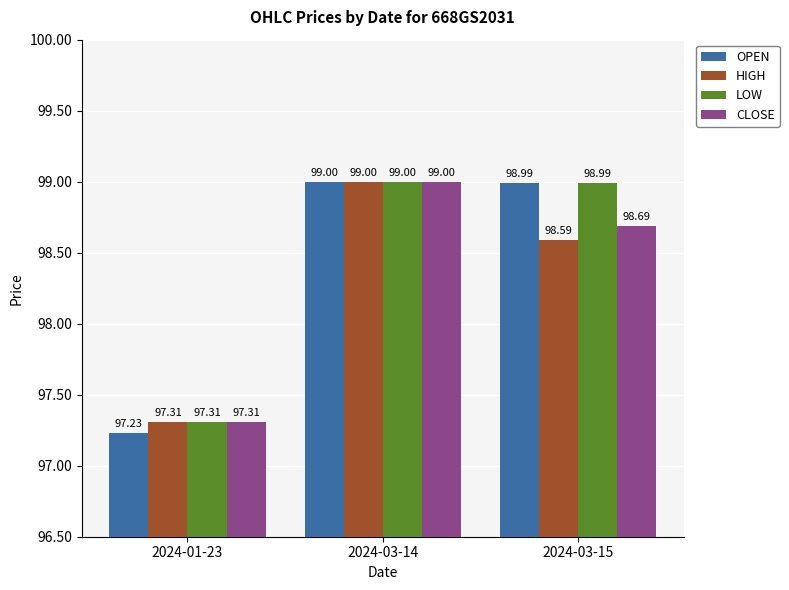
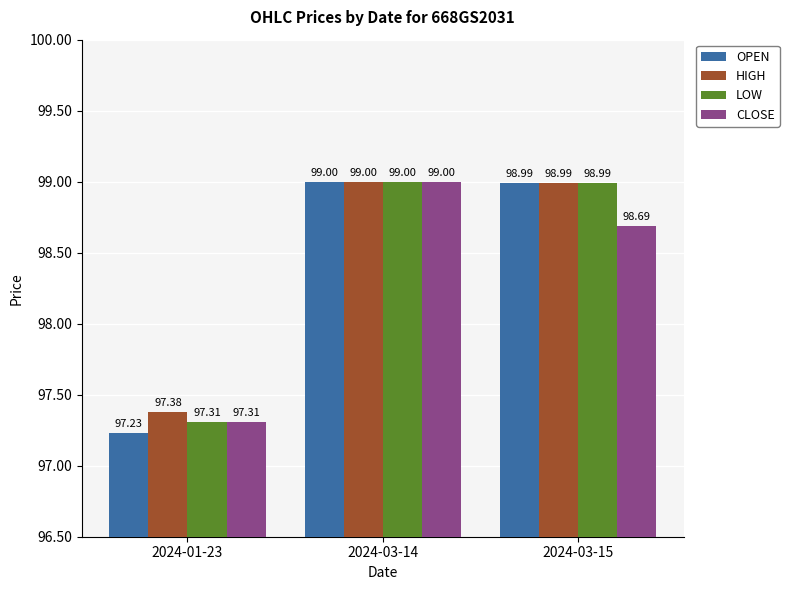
HIGH, 2024-01-23: 97.31 -> 97.38
HIGH, 2024-03-15: 98.59 -> 98.99
